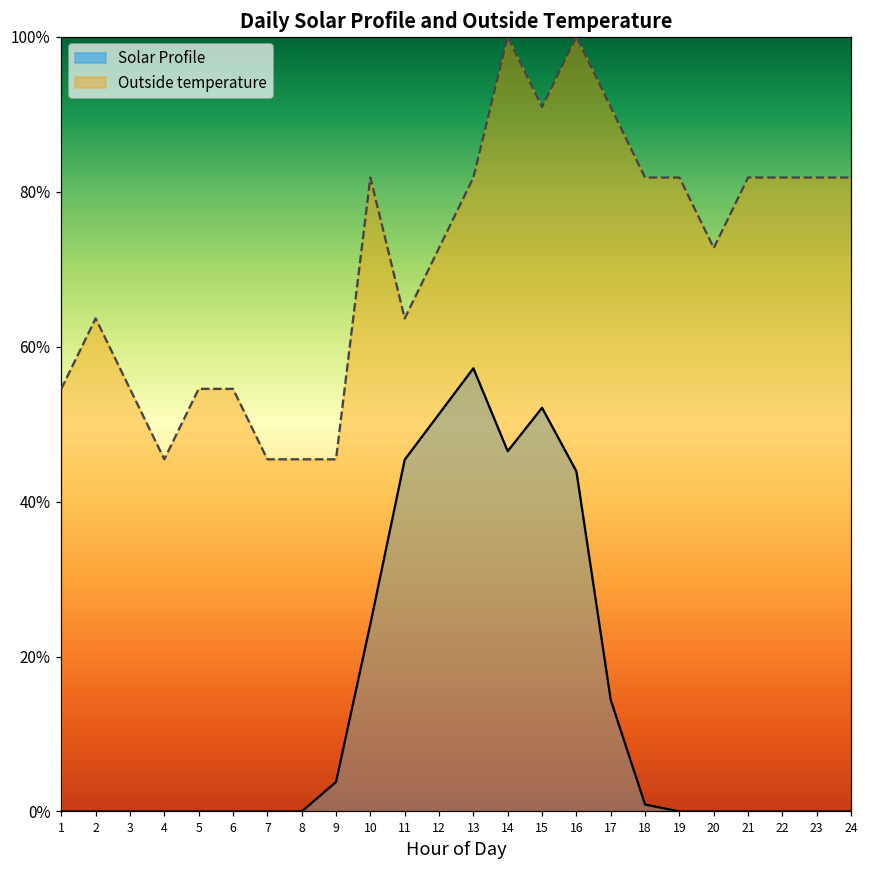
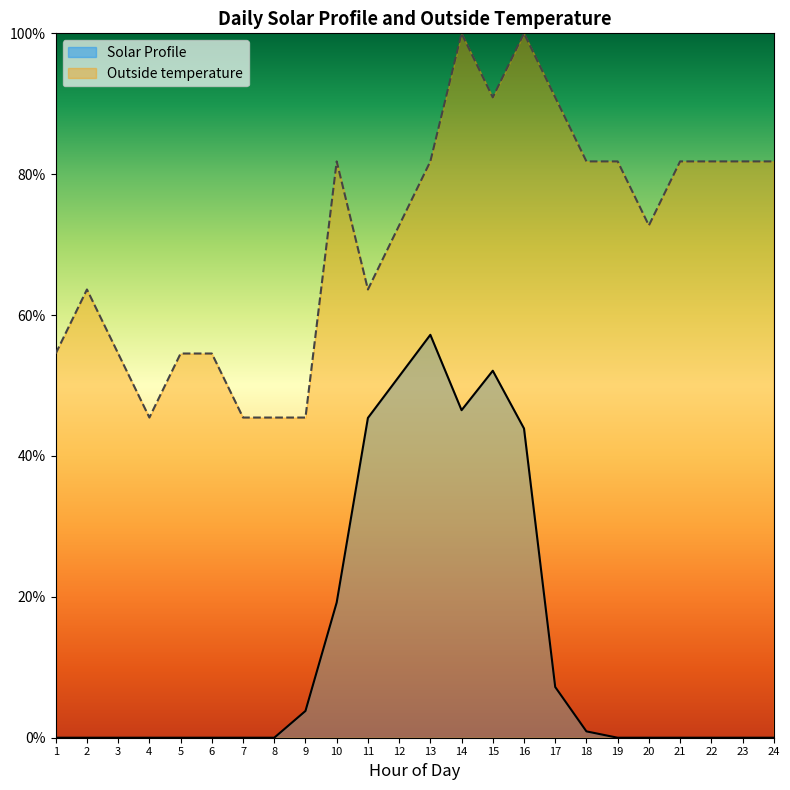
Solar Profile, 10: 24% -> 19%
Solar Profile, 17: 14% -> 7%
